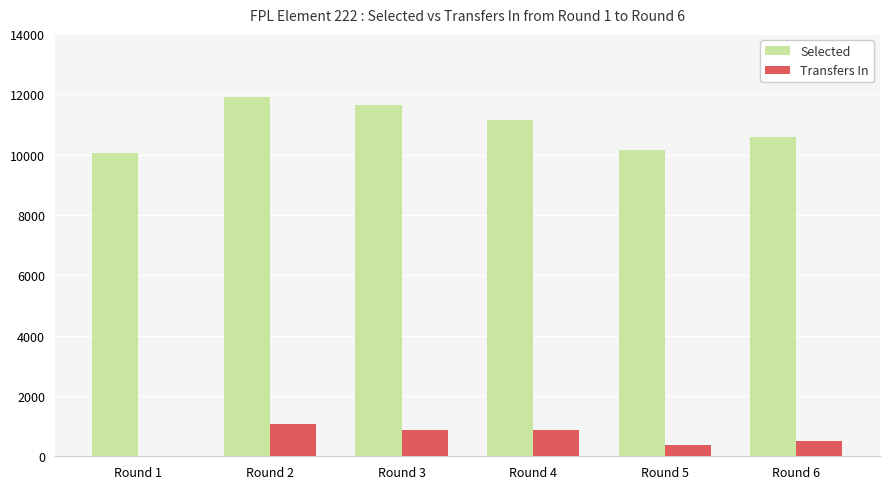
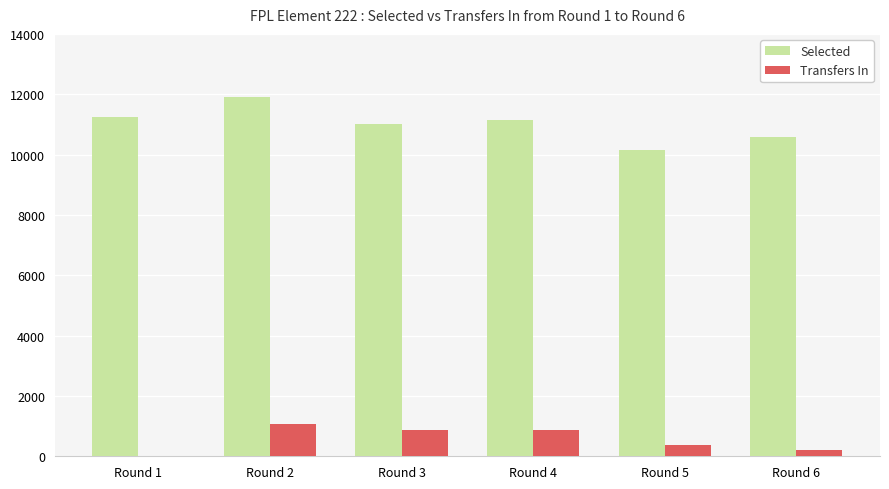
Selected, Round 1: 10000 -> 11200
Selected, Round 3: 11600 -> 11000
Transfers In, Round 6: 500 -> 200
